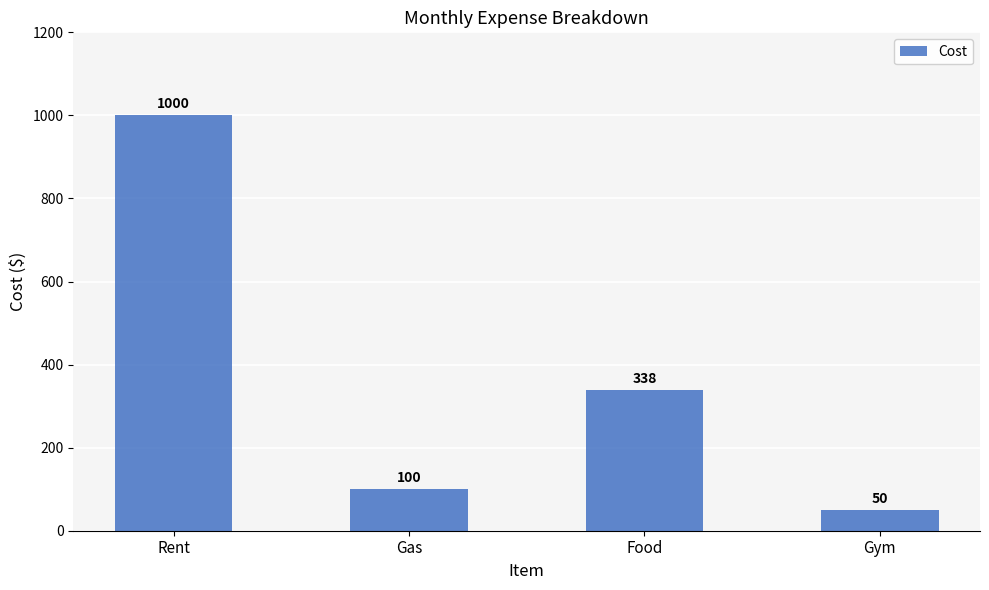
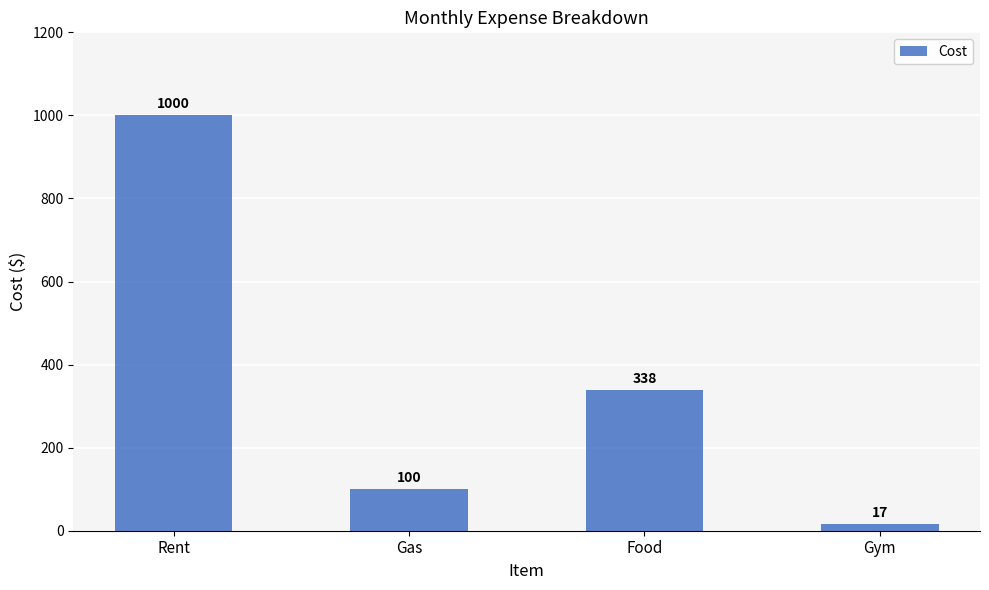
Gym: 50 -> 17
